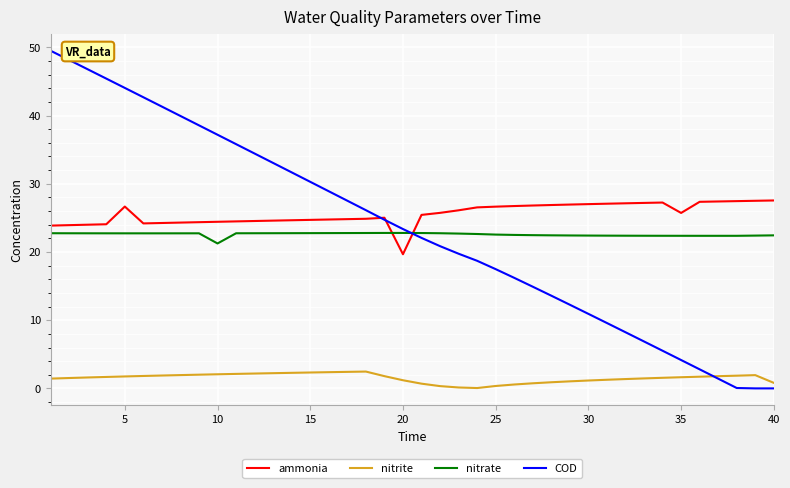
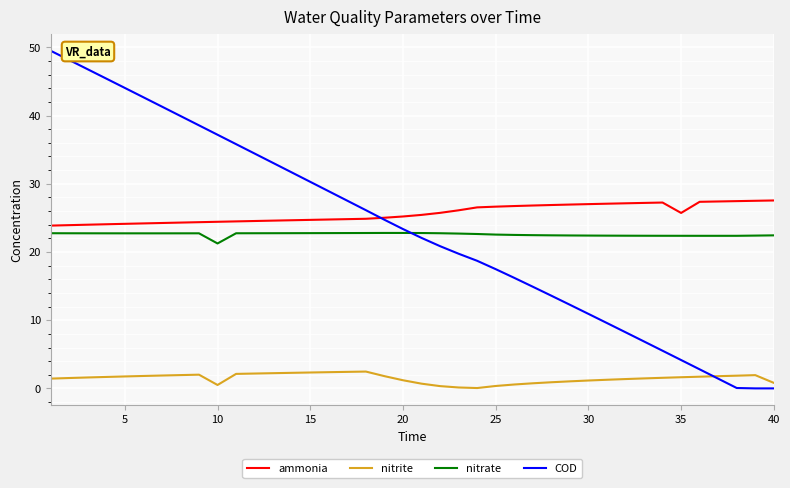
ammonia, 5: 27 -> 24
nitrite, 10: 2 -> 1
ammonia, 20: 20 -> 25
